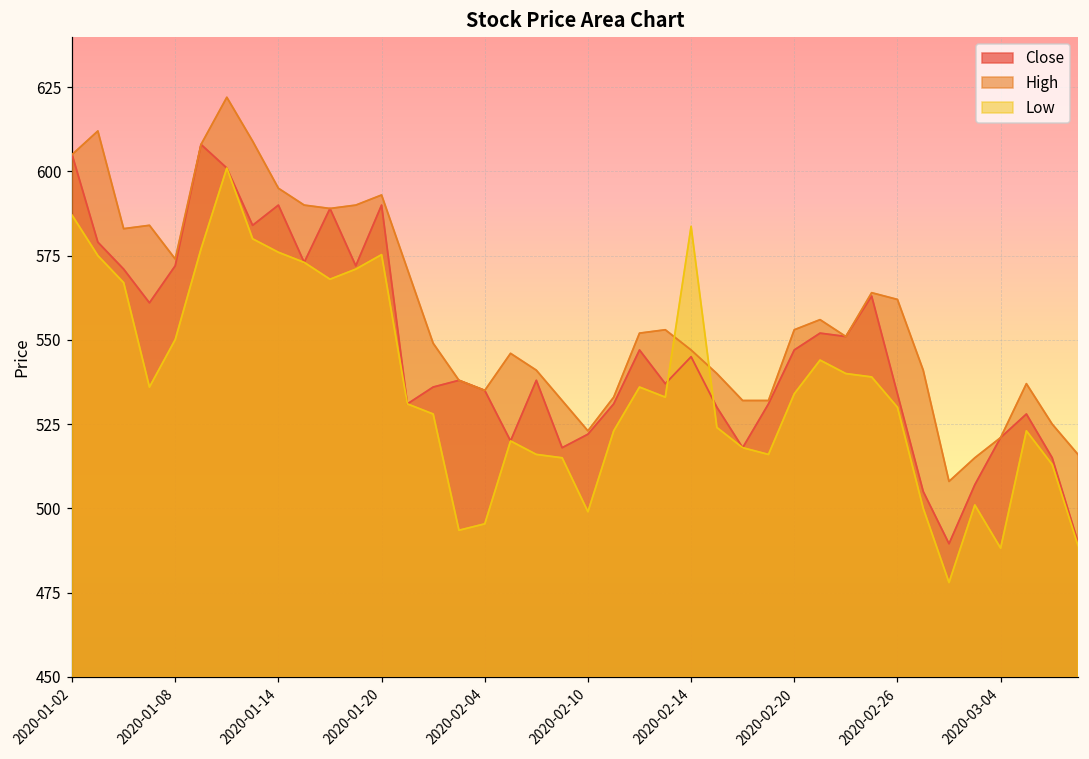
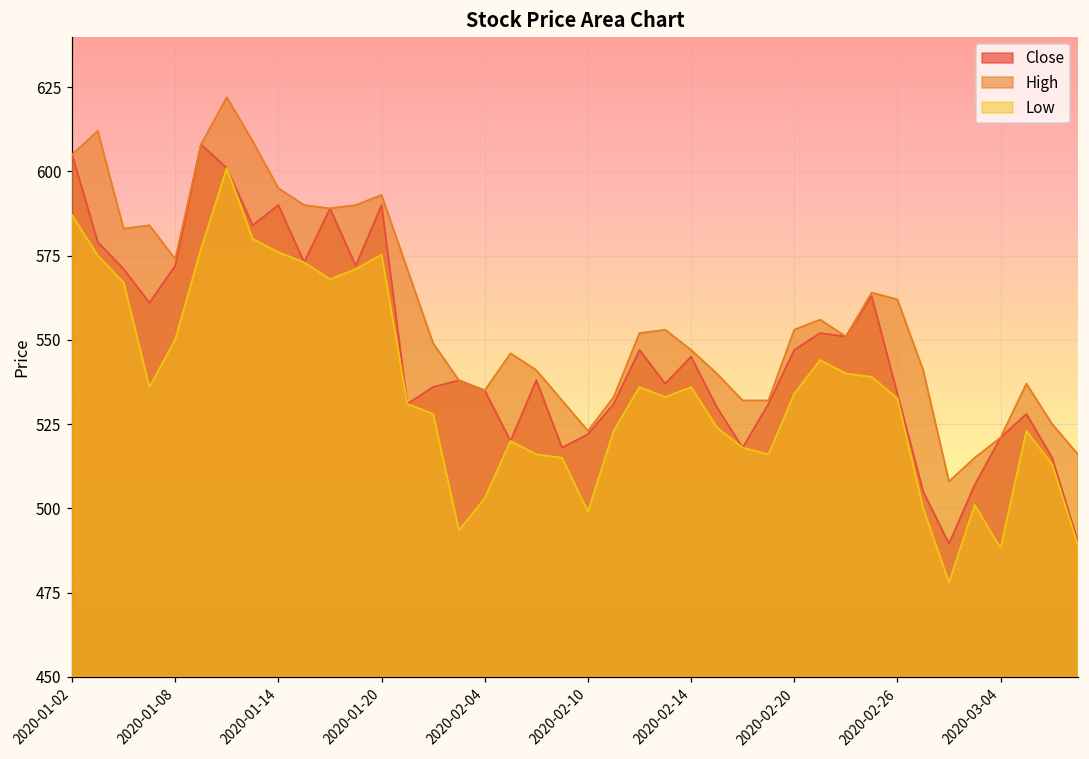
Low, 2020-02-04: 495 -> 503
Low, 2020-02-14: 584 -> 536
Low, 2020-02-26: 530 -> 533
